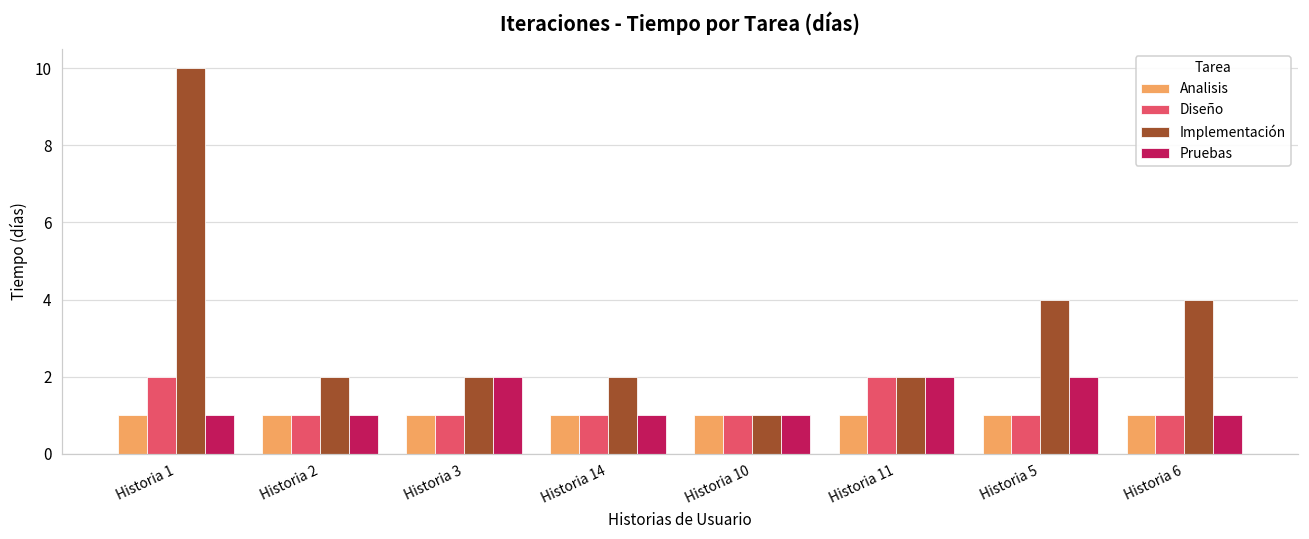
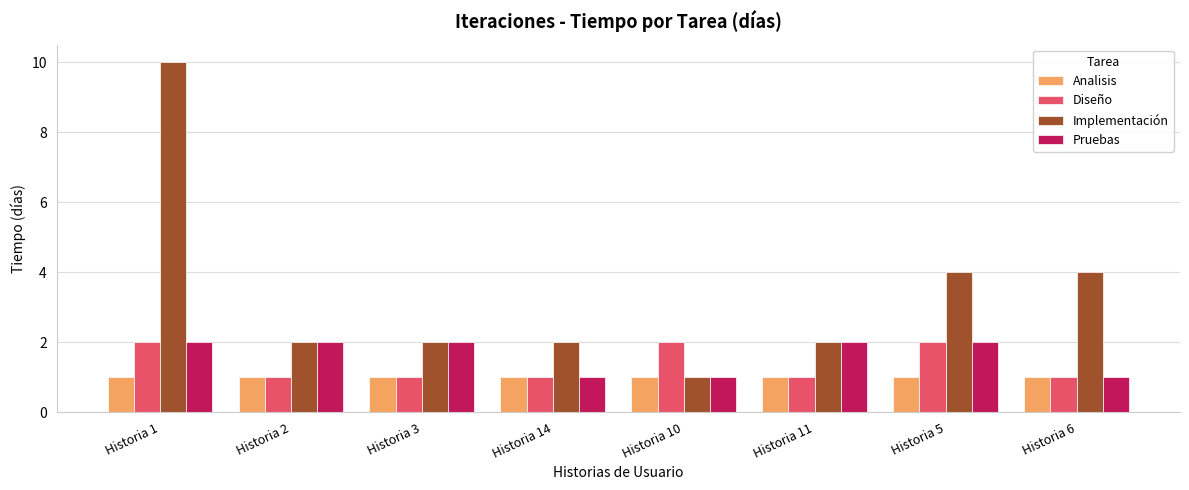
Pruebas, Historia 1: 1 -> 2
Pruebas, Historia 2: 1 -> 2
Diseño, Historia 10: 1 -> 2
Diseño, Historia 11: 2 -> 1
Diseño, Historia 5: 1 -> 2
